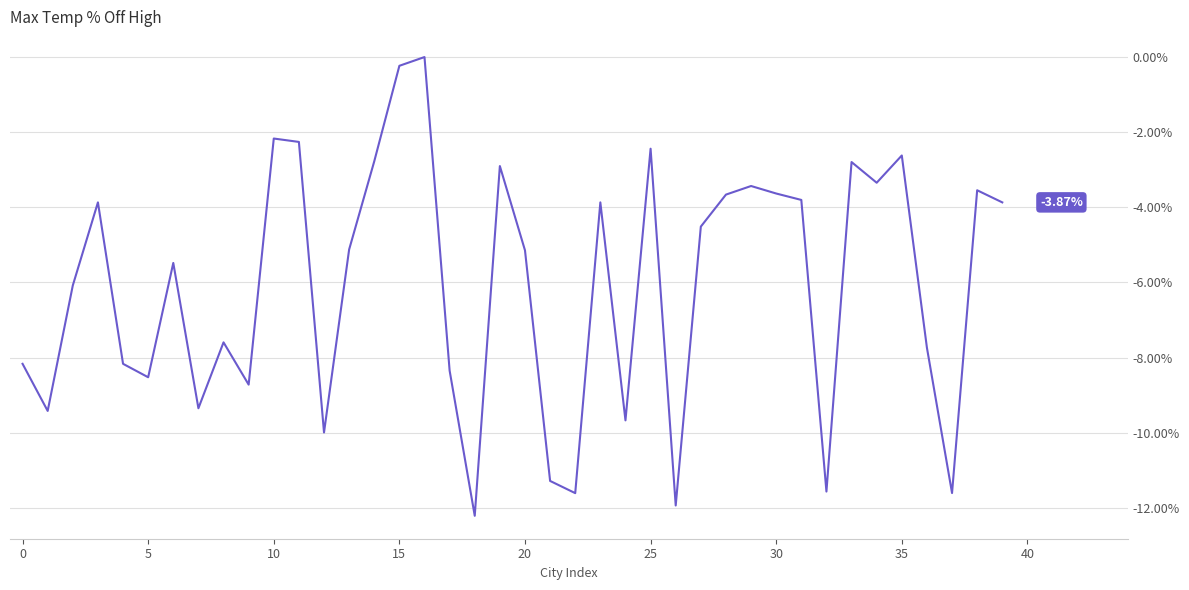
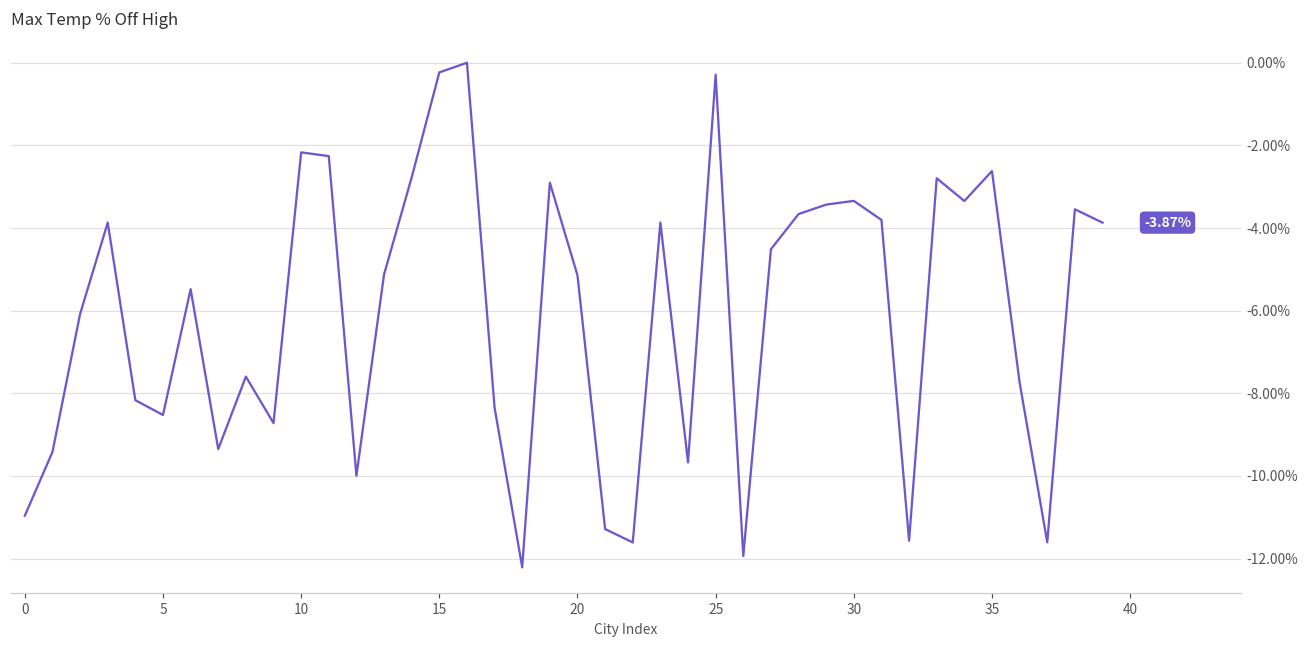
0: -8.2% -> -11.0%
25: -2.4% -> -0.3%
30: -3.6% -> -3.3%
